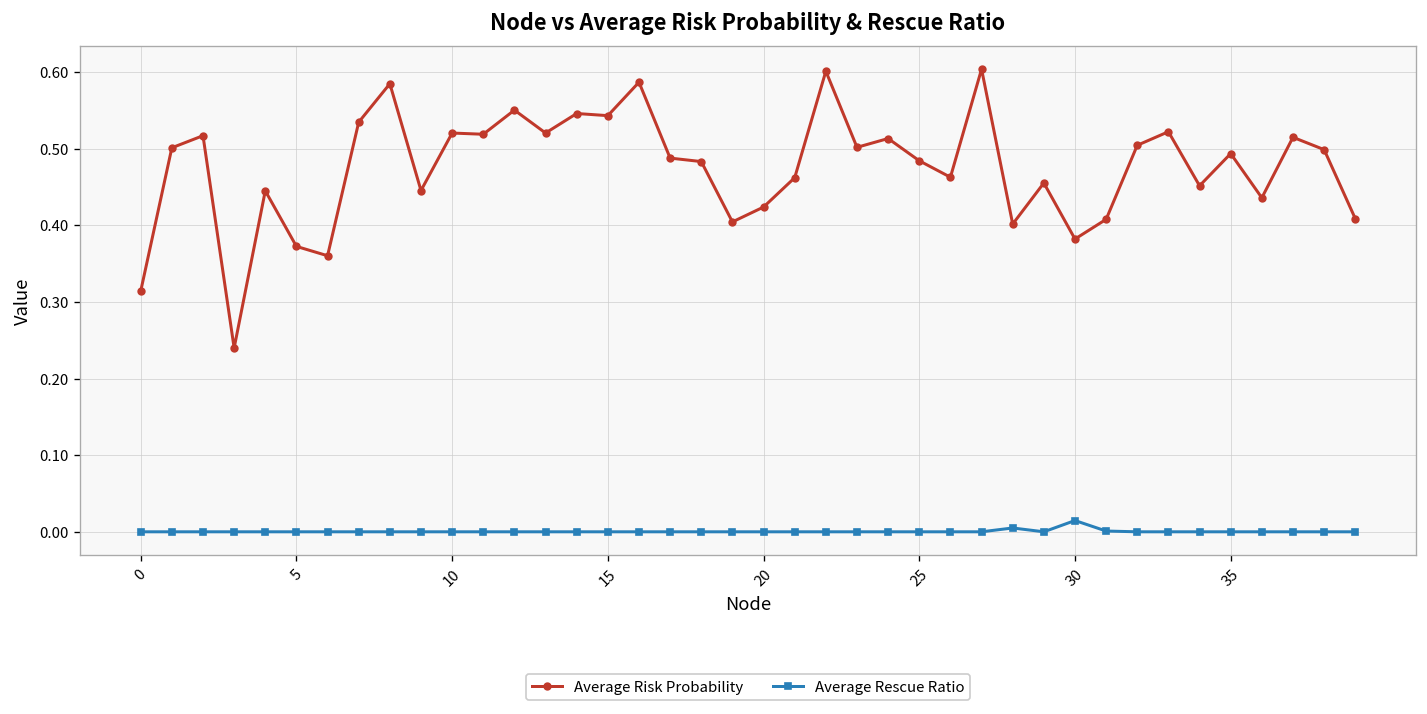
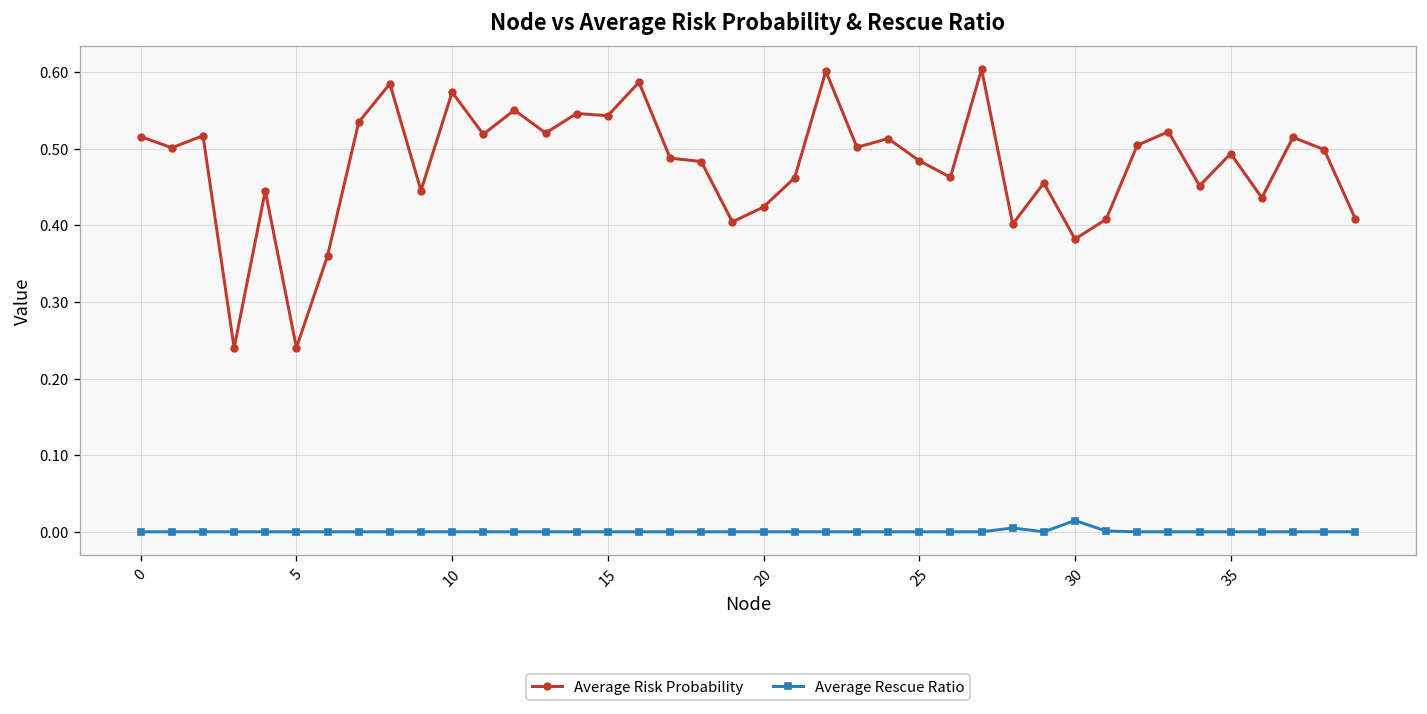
Average Risk Probability, 0: 0.31 -> 0.52
Average Risk Probability, 5: 0.37 -> 0.24
Average Risk Probability, 10: 0.52 -> 0.57
